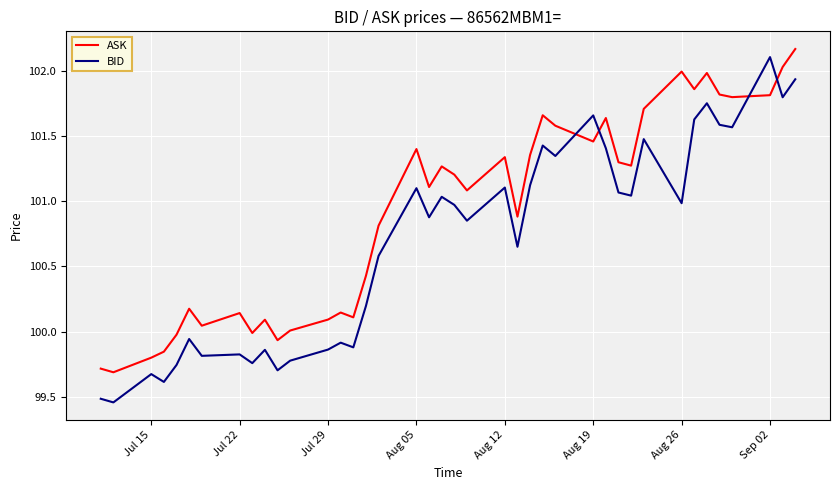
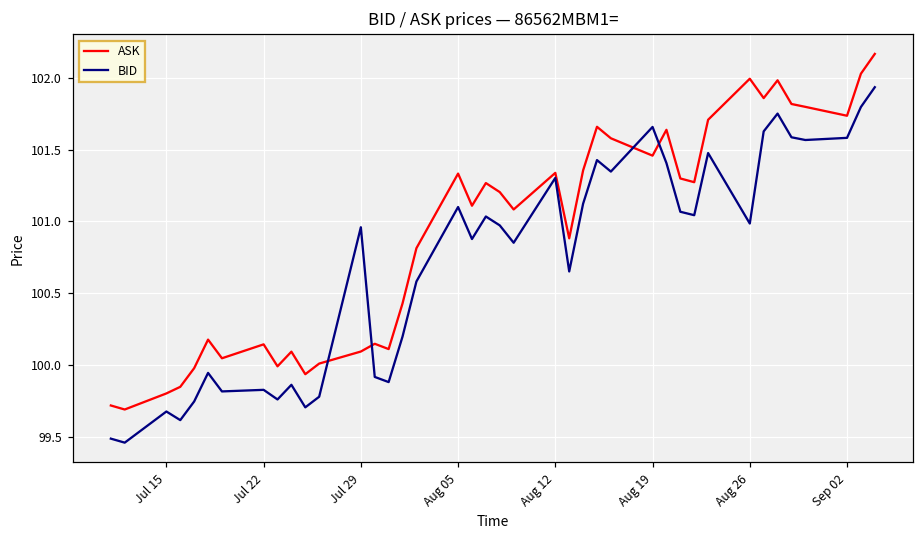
BID, Jul 29: 99.86 -> 100.96
ASK, Aug 05: 101.40 -> 101.33
BID, Aug 12: 101.11 -> 101.30
ASK, Sep 02: 101.81 -> 101.74
BID, Sep 02: 102.11 -> 101.58
